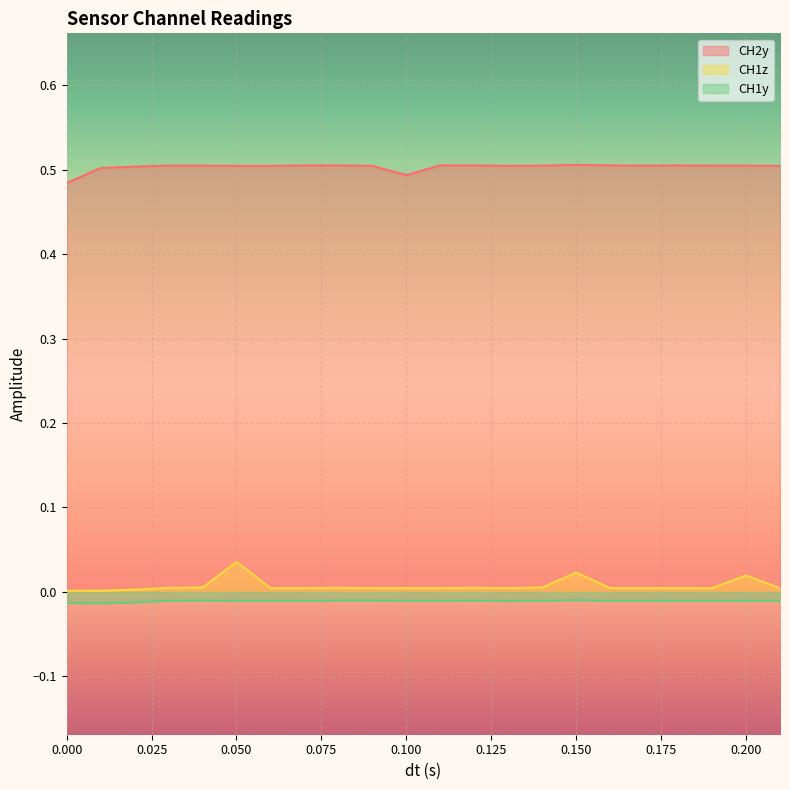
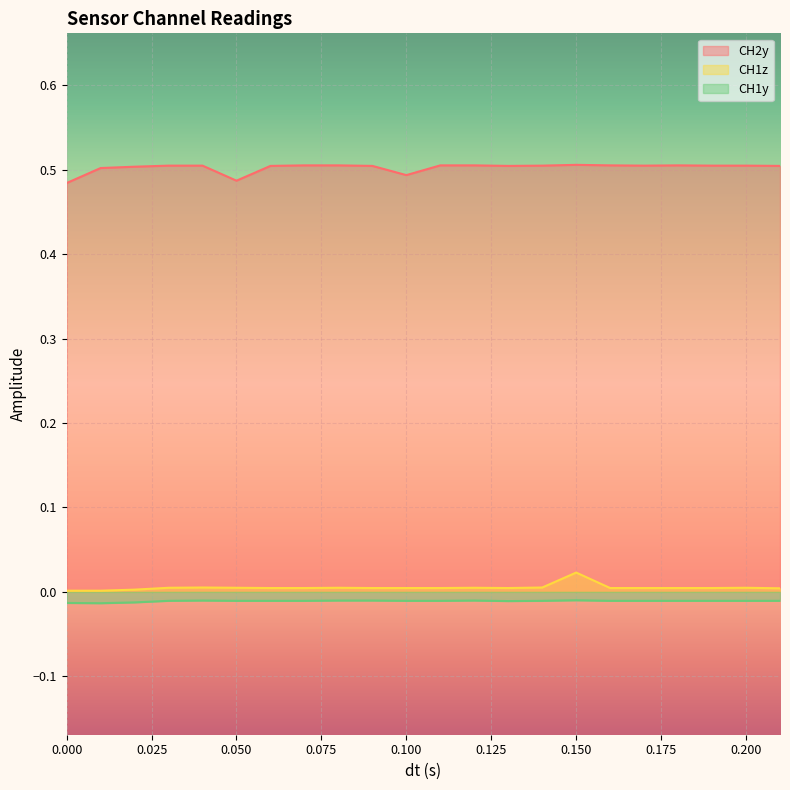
CH2y, 0.050: 0.50 -> 0.49
CH1z, 0.050: 0.04 -> 0.00
CH1z, 0.200: 0.02 -> 0.00
